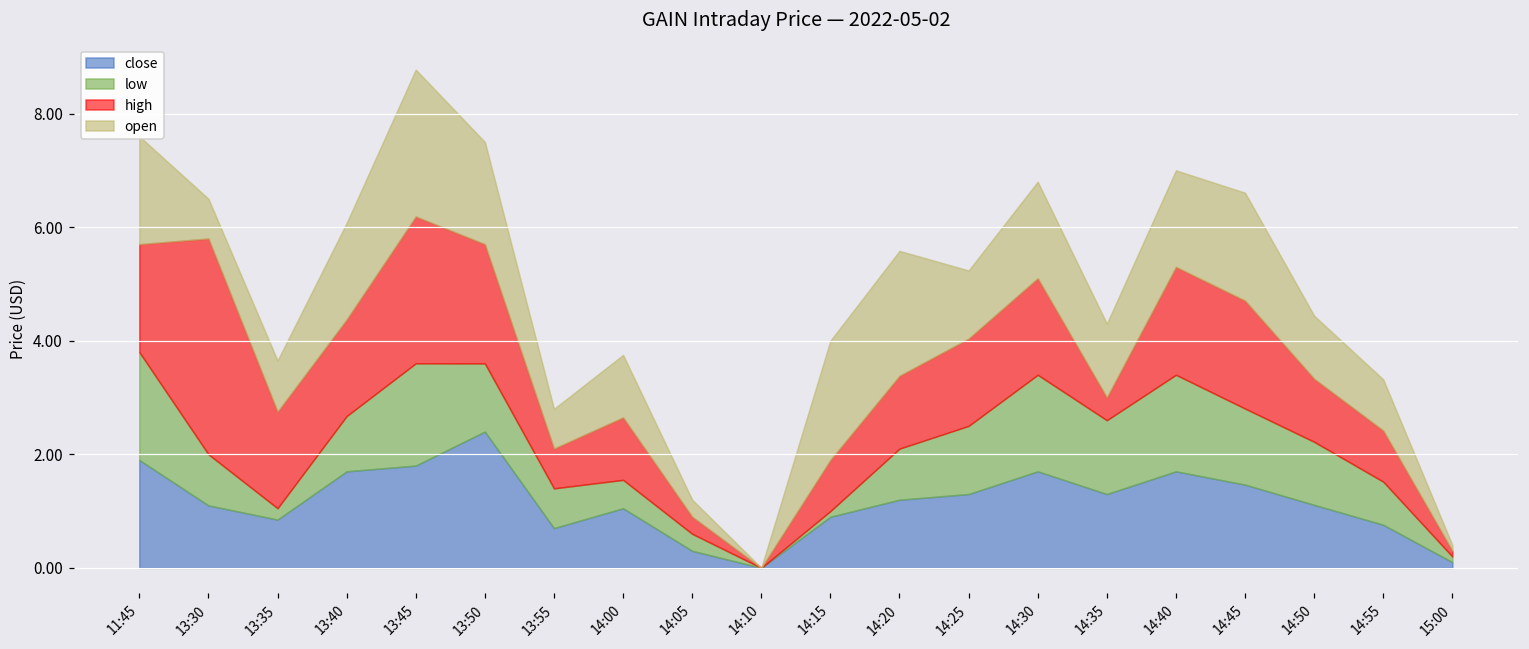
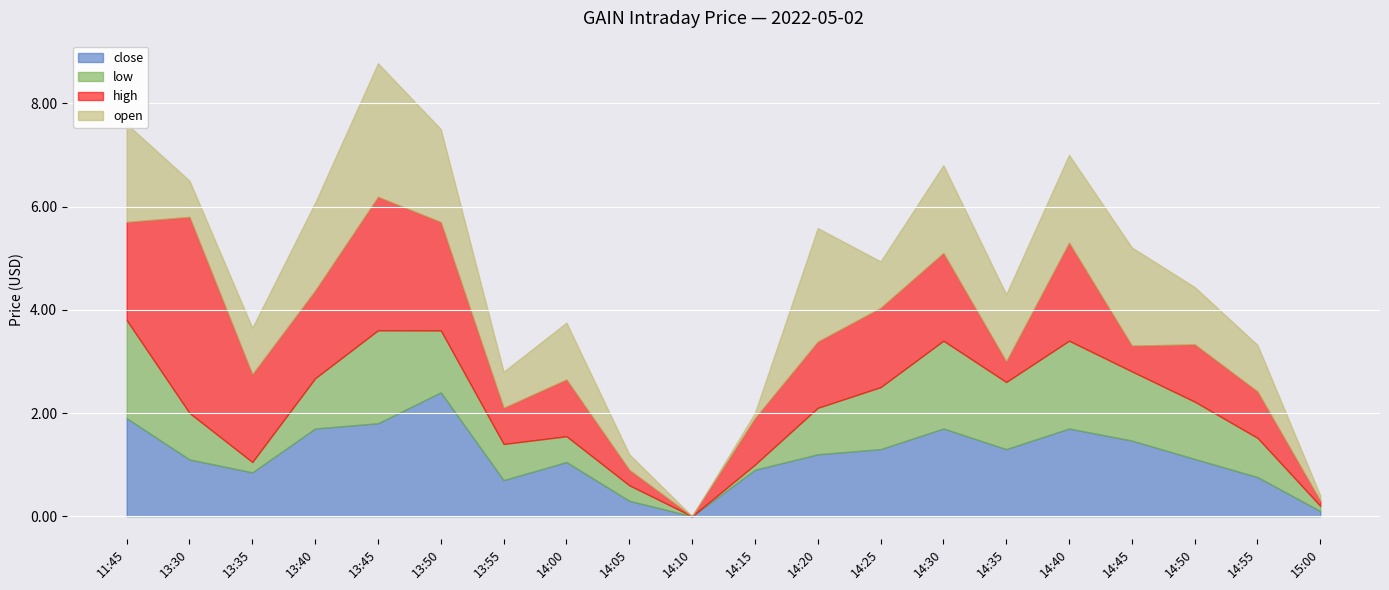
open, 14:15: 2.1 -> 0.1
open, 14:25: 1.2 -> 0.9
high, 14:45: 1.9 -> 0.5
